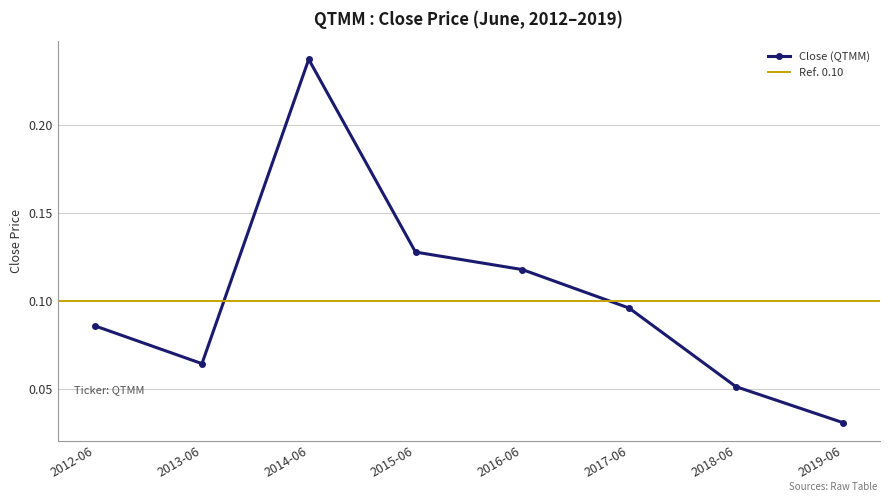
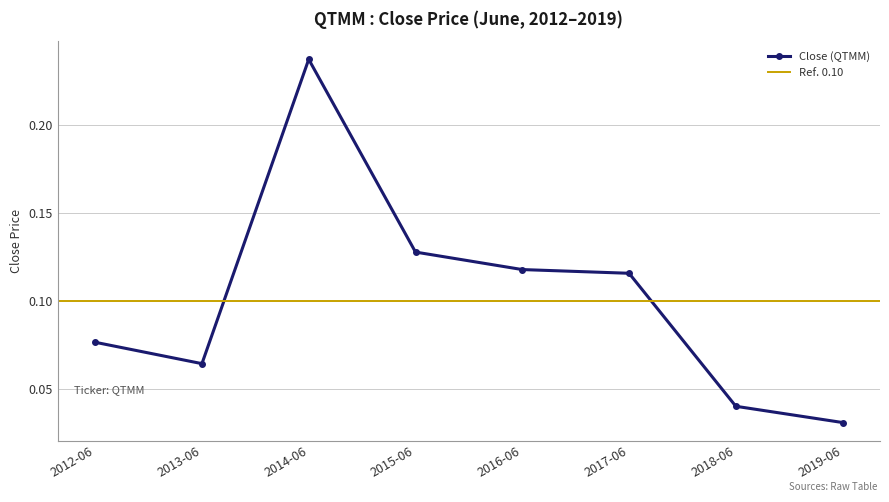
2012-06: 0.086 -> 0.077
2017-06: 0.096 -> 0.116
2018-06: 0.051 -> 0.040
